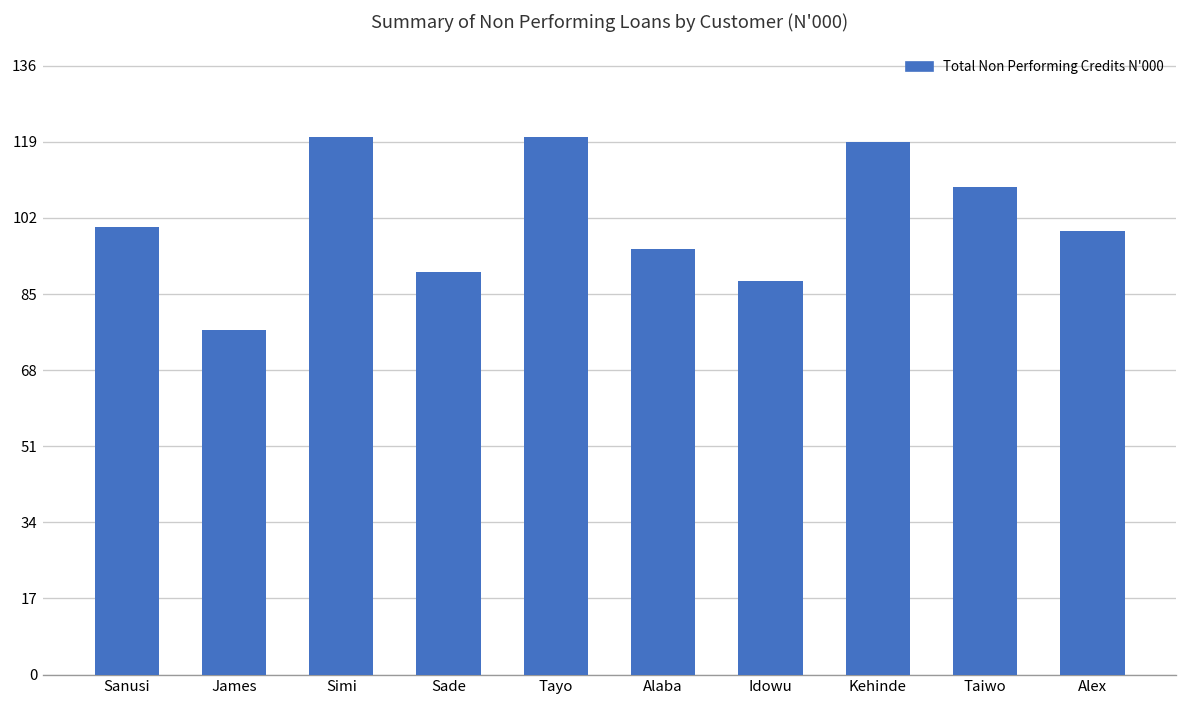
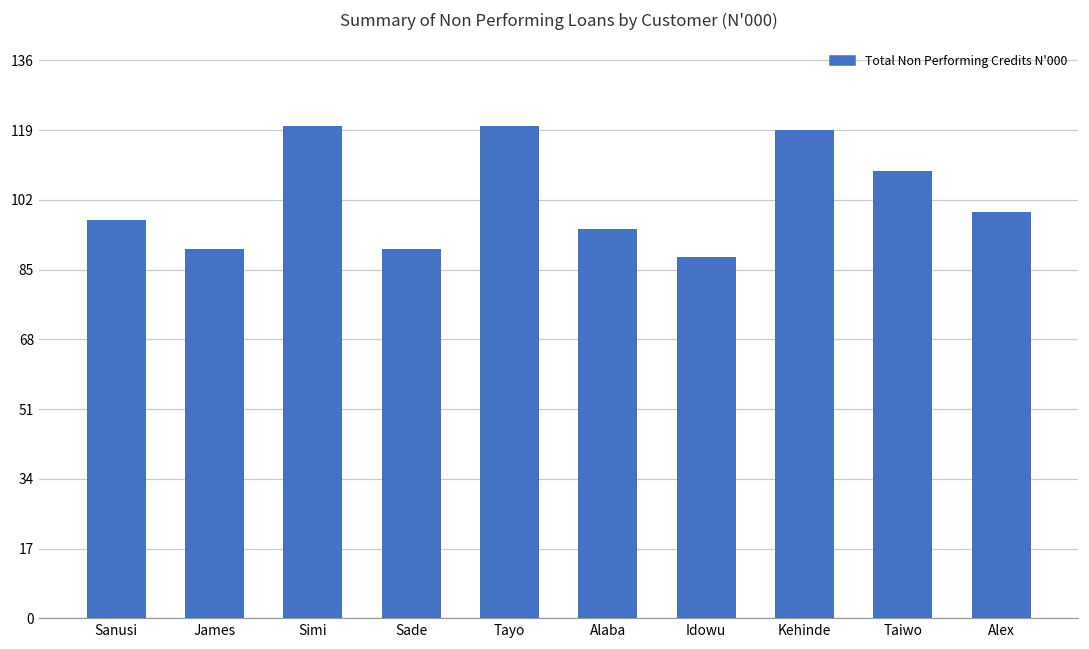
Sanusi: 100 -> 97
James: 77 -> 90
